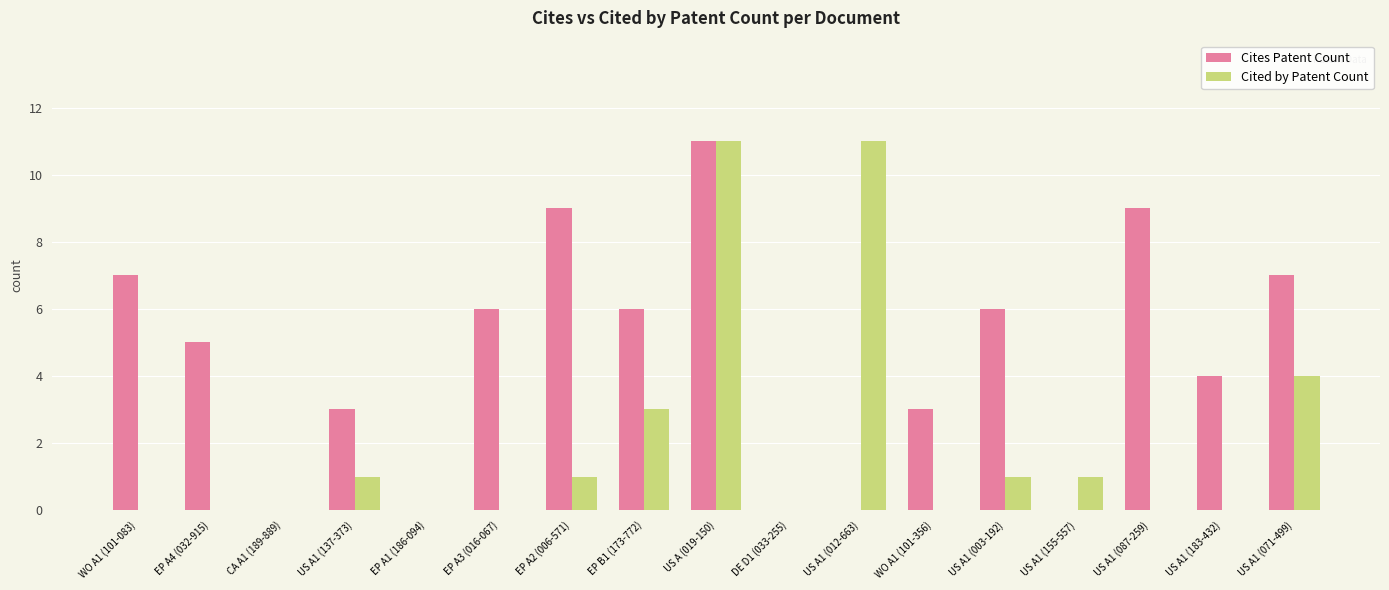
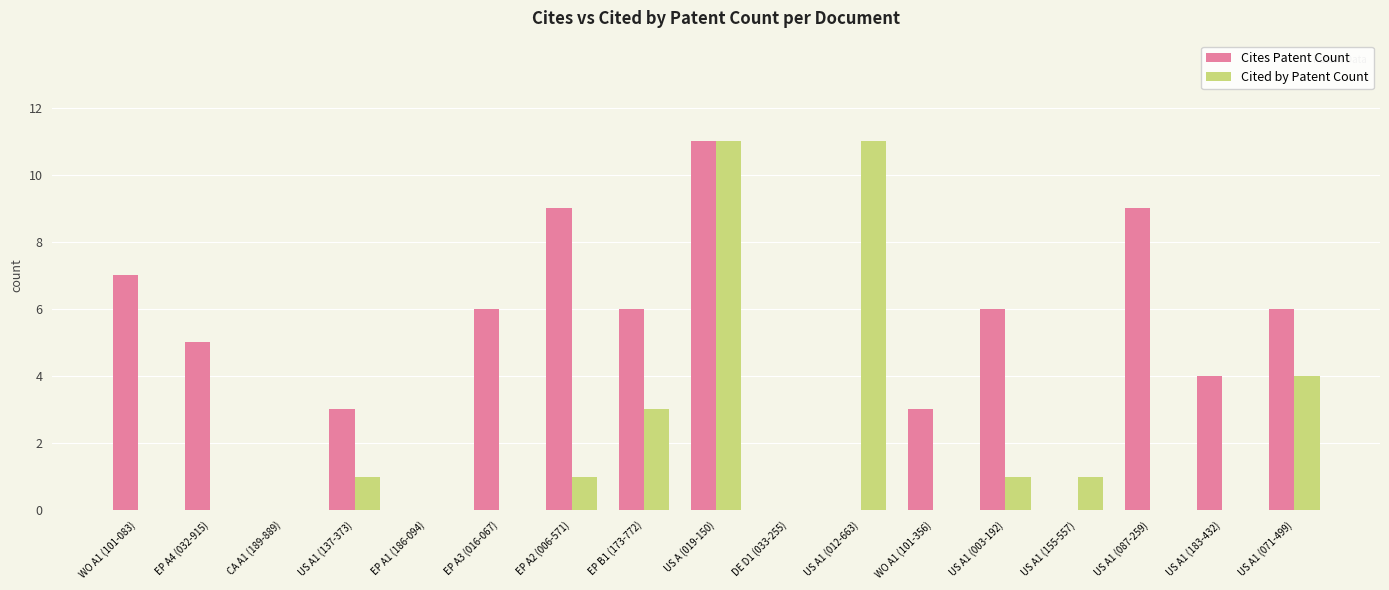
Cites Patent Count, US A1 (071-499): 7 -> 6
